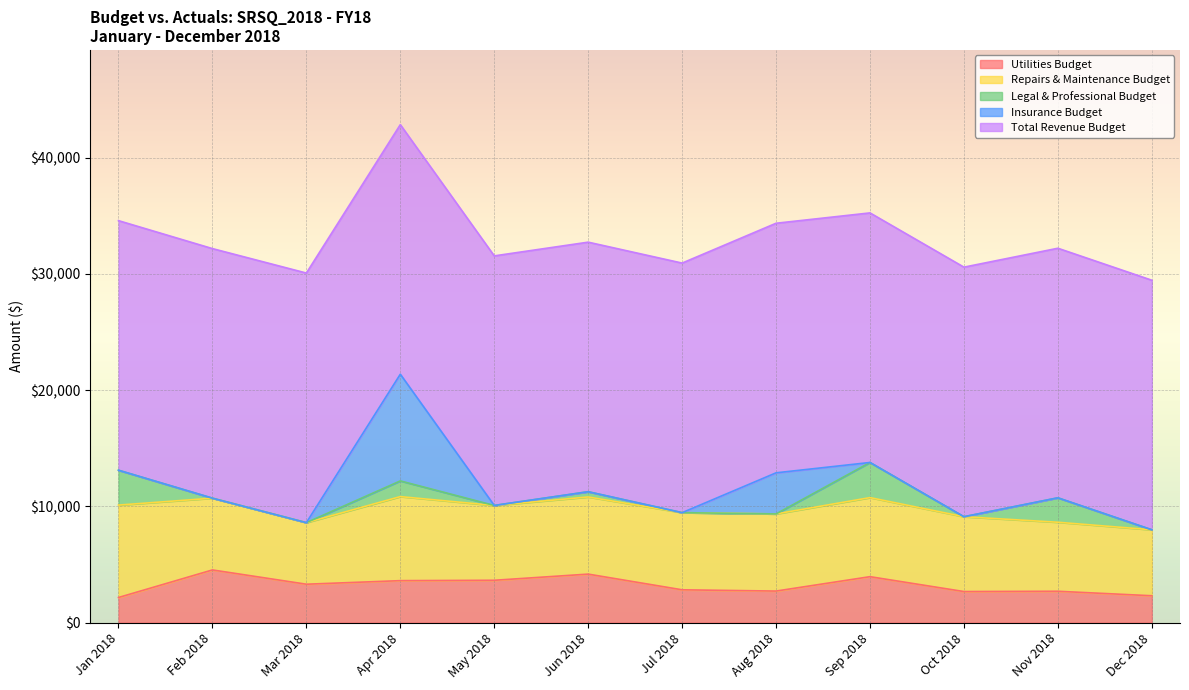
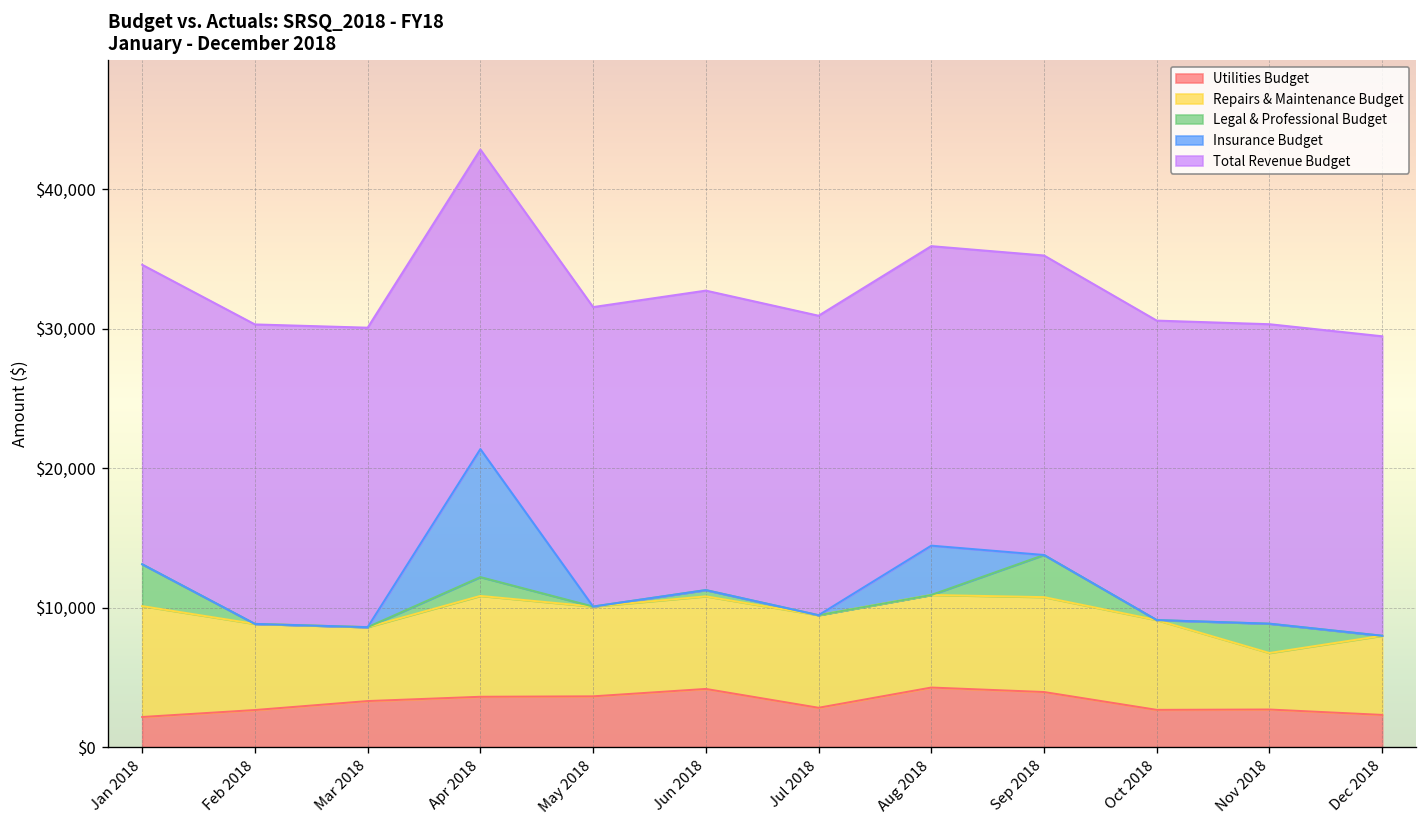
Utilities Budget, Feb 2018: $4,500 -> $2,700
Utilities Budget, Aug 2018: $2,700 -> $4,300
Repairs & Maintenance Budget, Nov 2018: $5,900 -> $4,100
